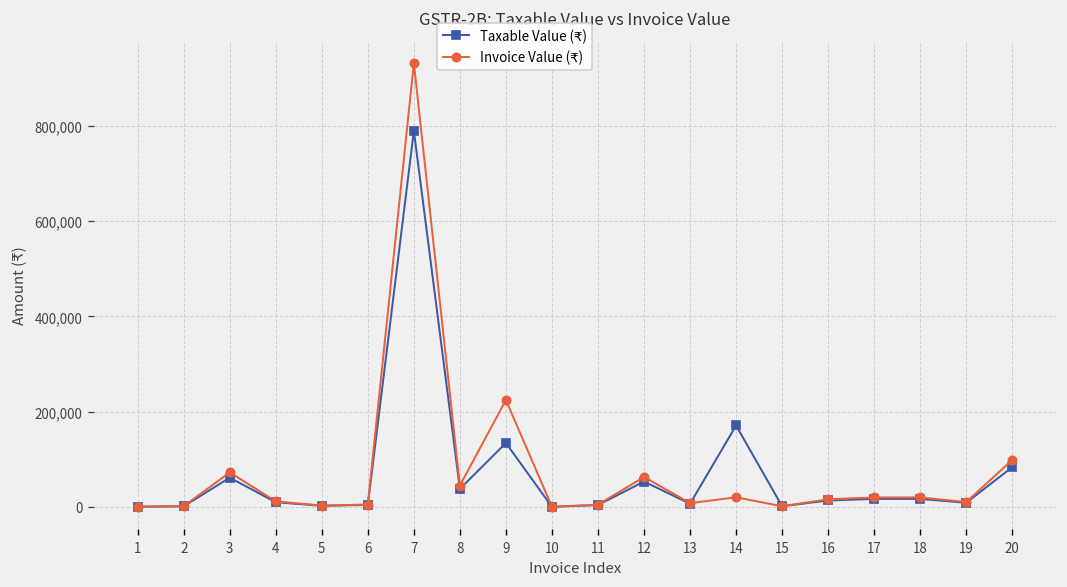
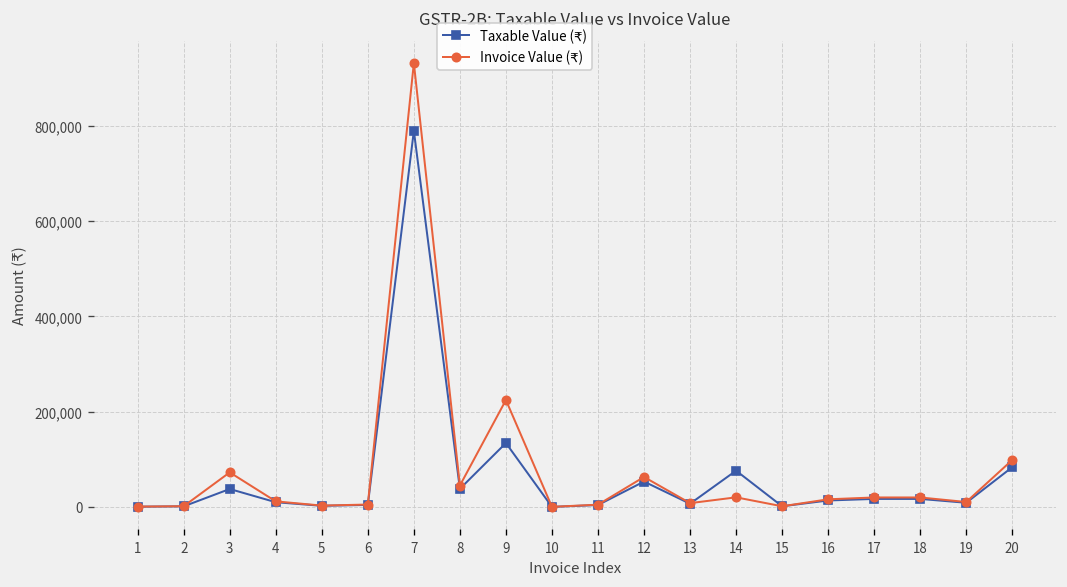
Taxable Value (₹), 3: 60,000 -> 40,000
Taxable Value (₹), 14: 170,000 -> 80,000
